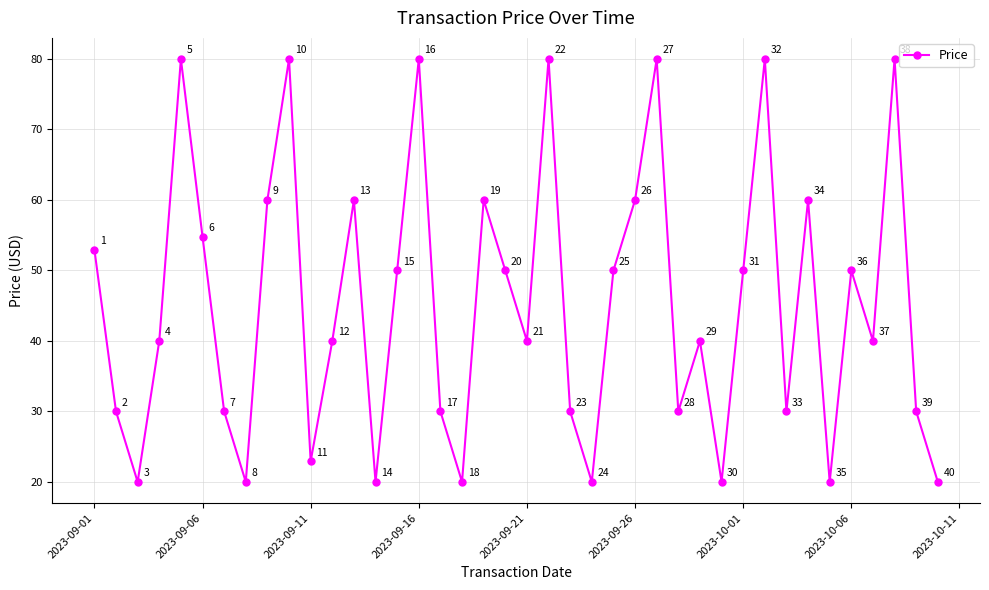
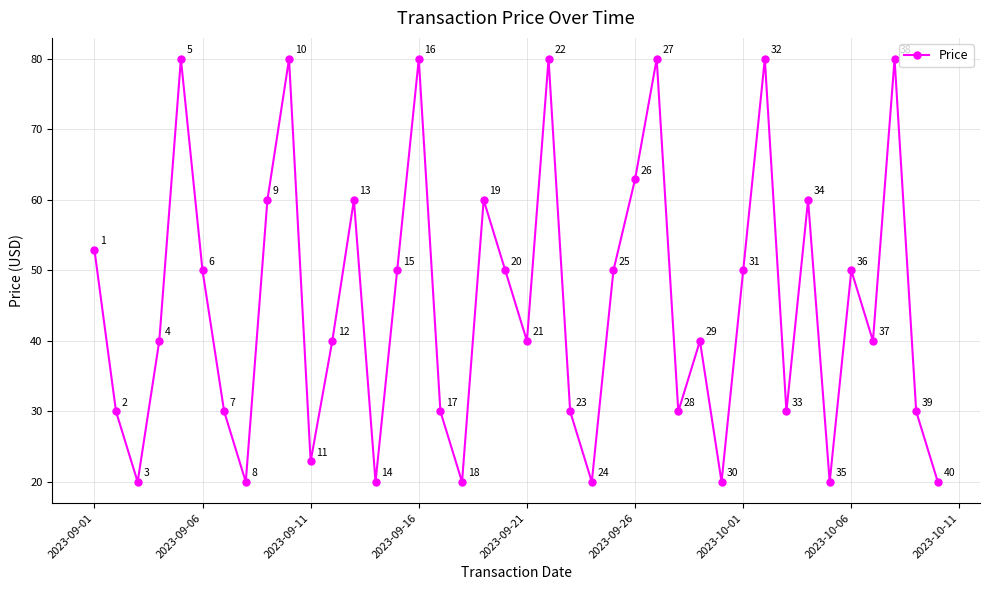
2023-09-06: 55 -> 50
2023-09-26: 60 -> 63
